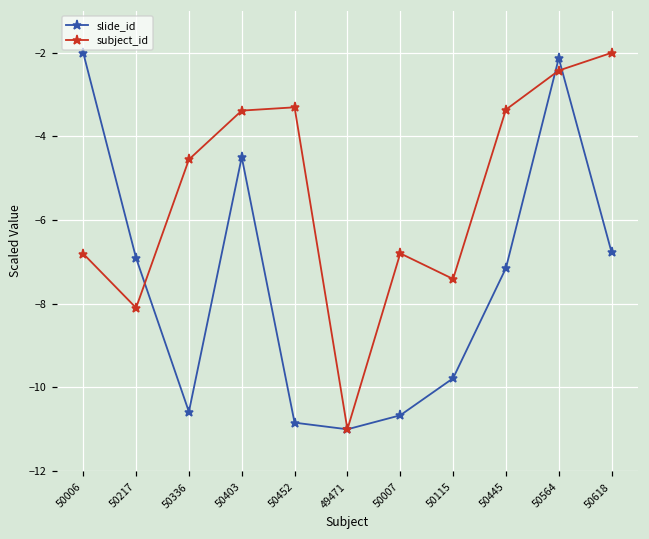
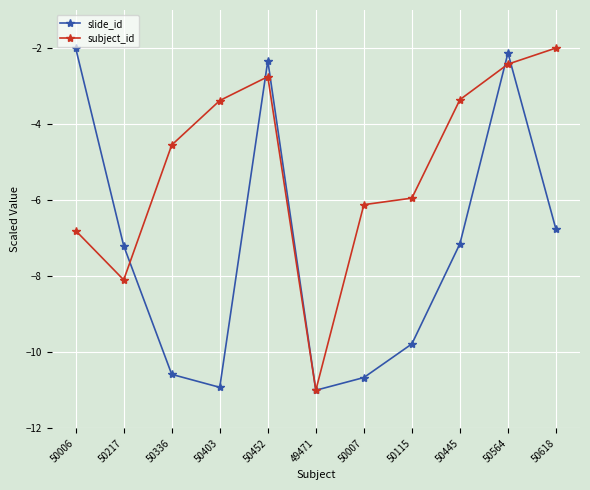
slide_id, 50217: -6.9 -> -7.2
slide_id, 50403: -4.5 -> -10.9
slide_id, 50452: -10.8 -> -2.3
subject_id, 50452: -3.3 -> -2.8
subject_id, 50007: -6.8 -> -6.1
subject_id, 50115: -7.4 -> -5.9
